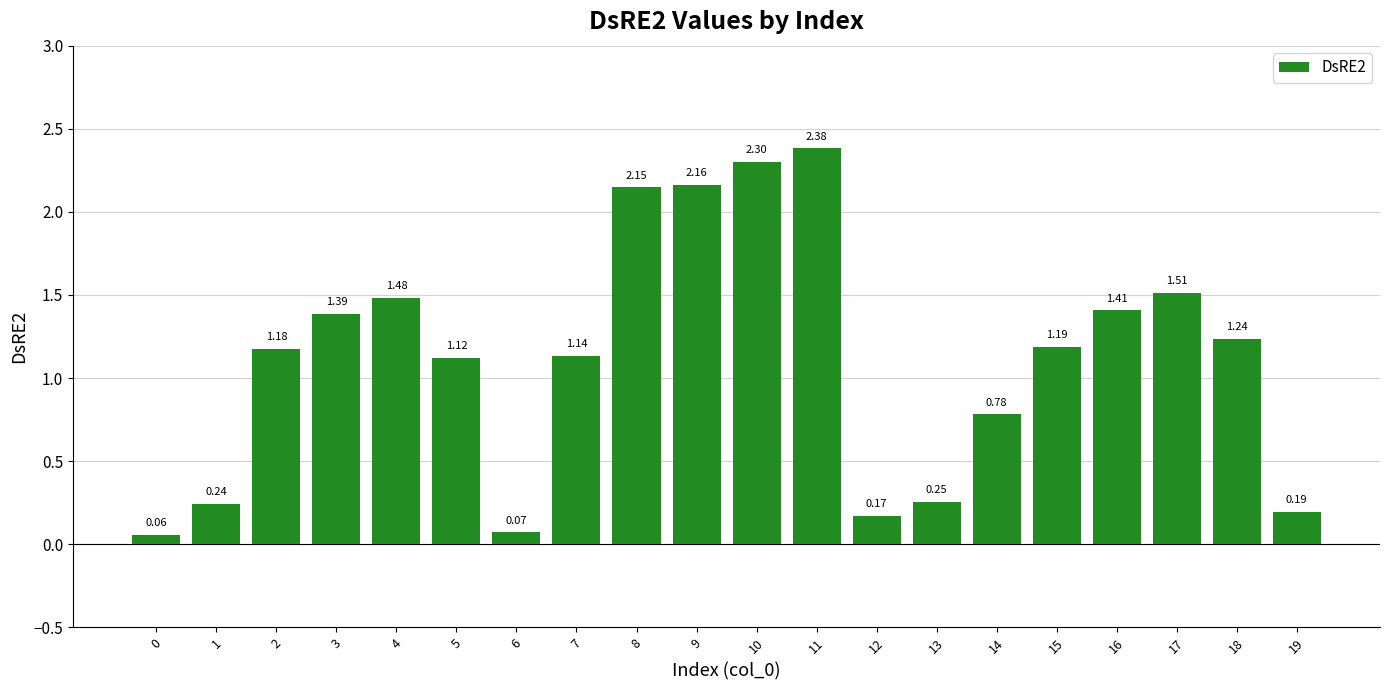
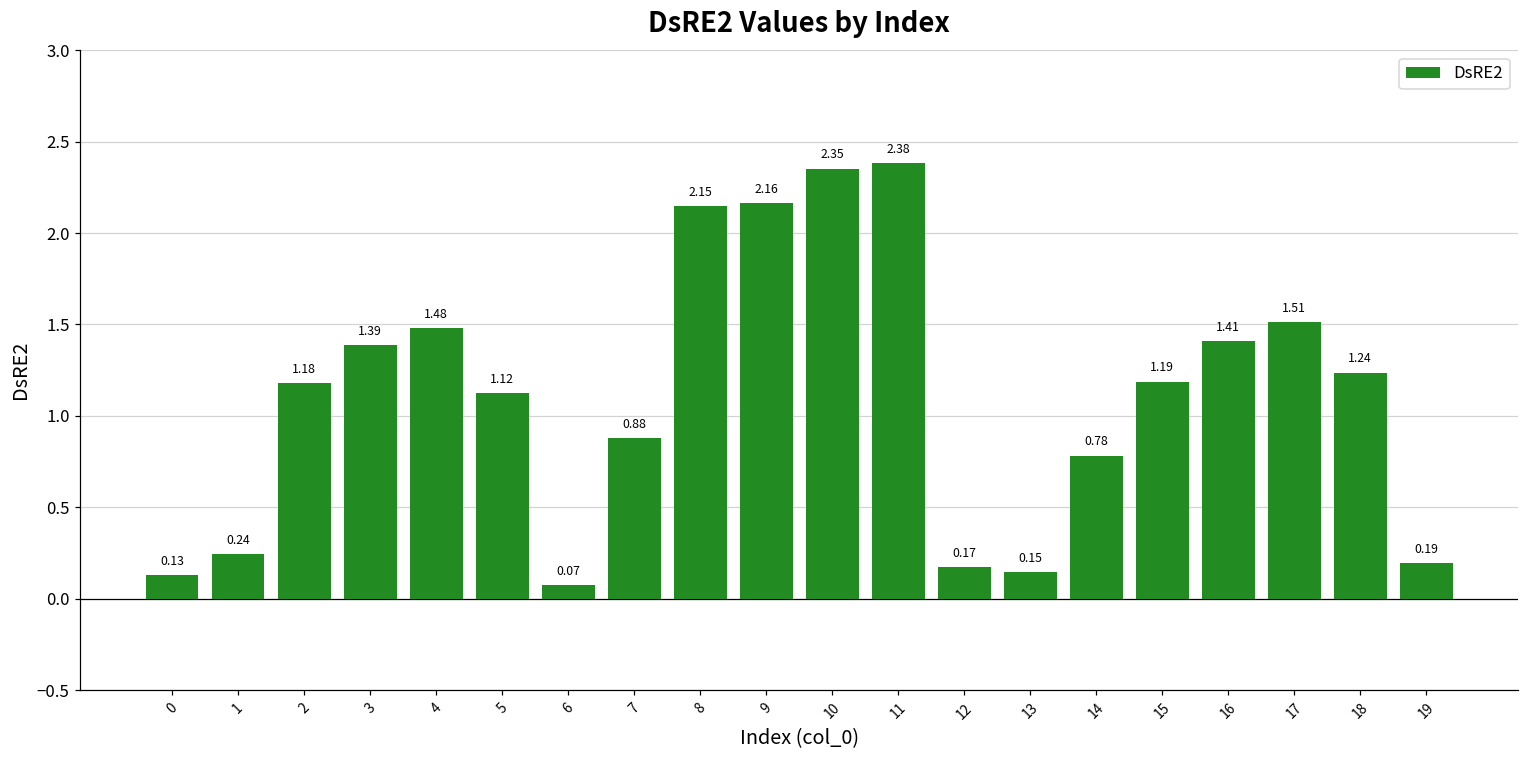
0: 0.06 -> 0.13
7: 1.14 -> 0.88
10: 2.30 -> 2.35
13: 0.25 -> 0.15
